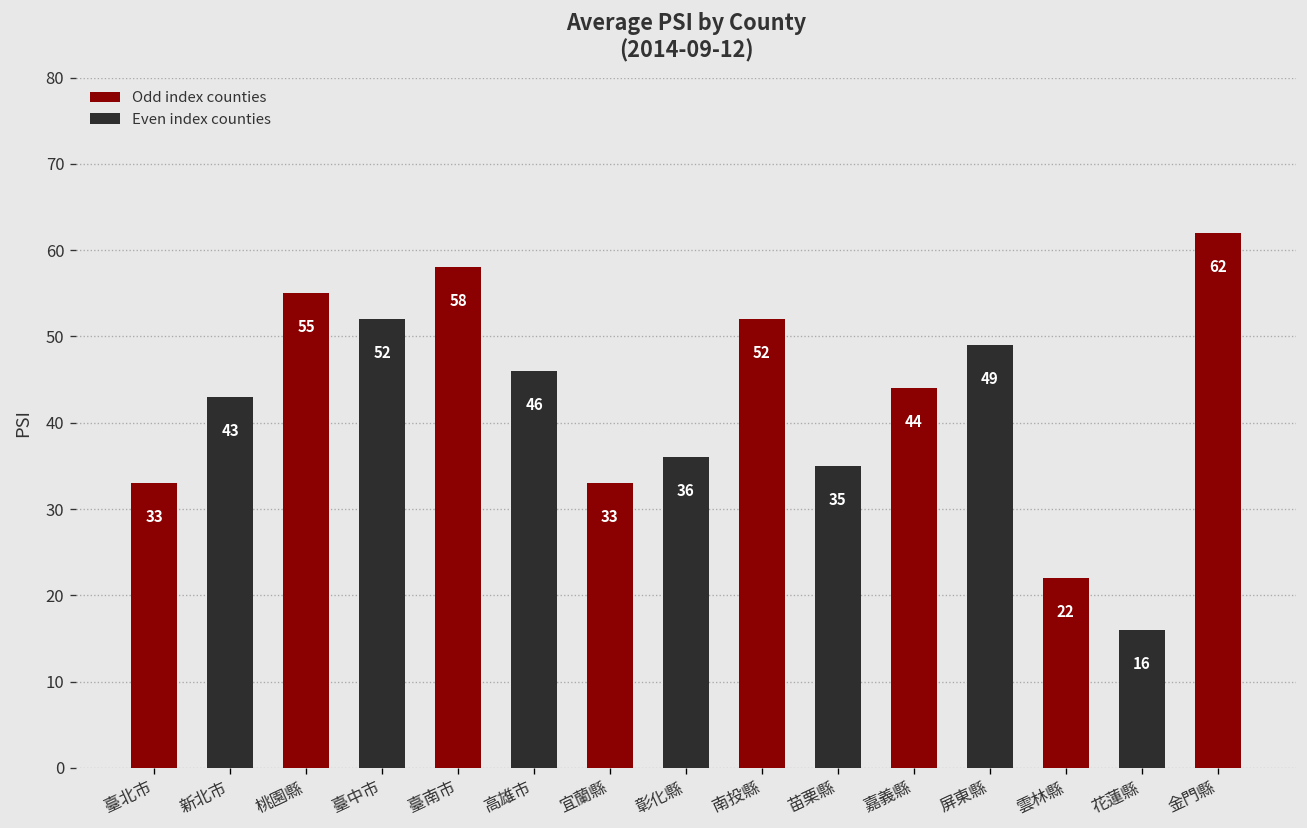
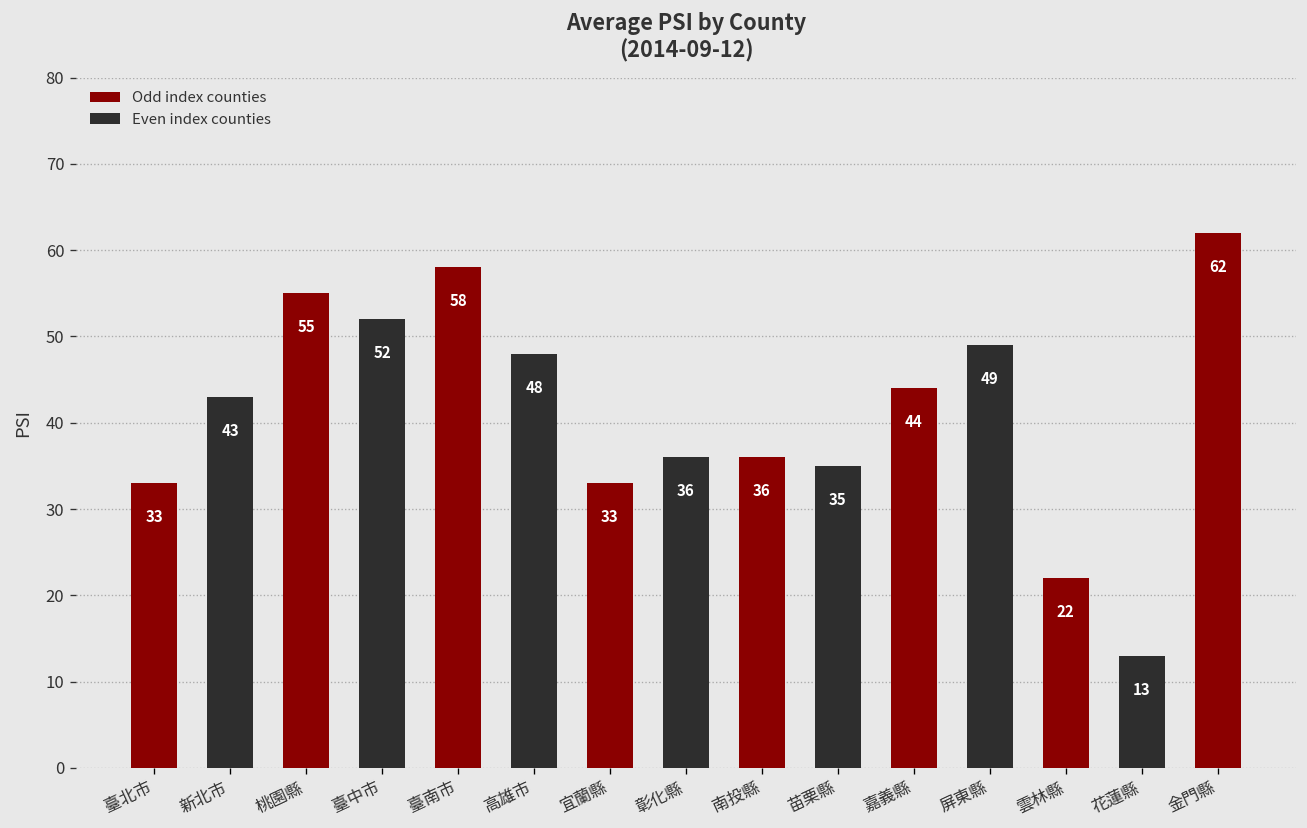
高雄市: 46 -> 48
南投縣: 52 -> 36
花蓮縣: 16 -> 13
